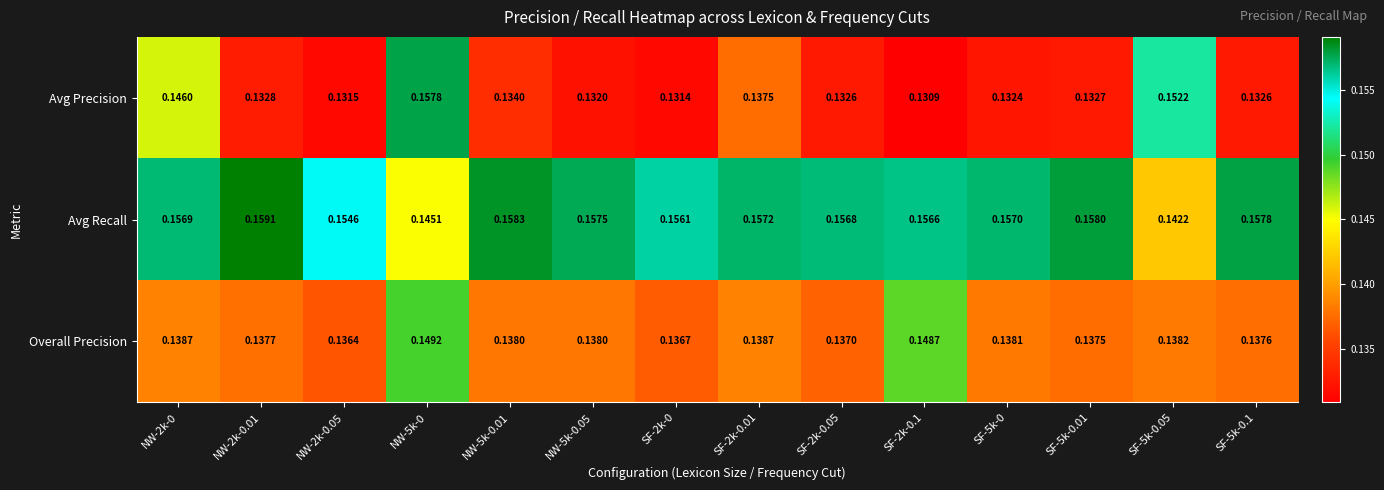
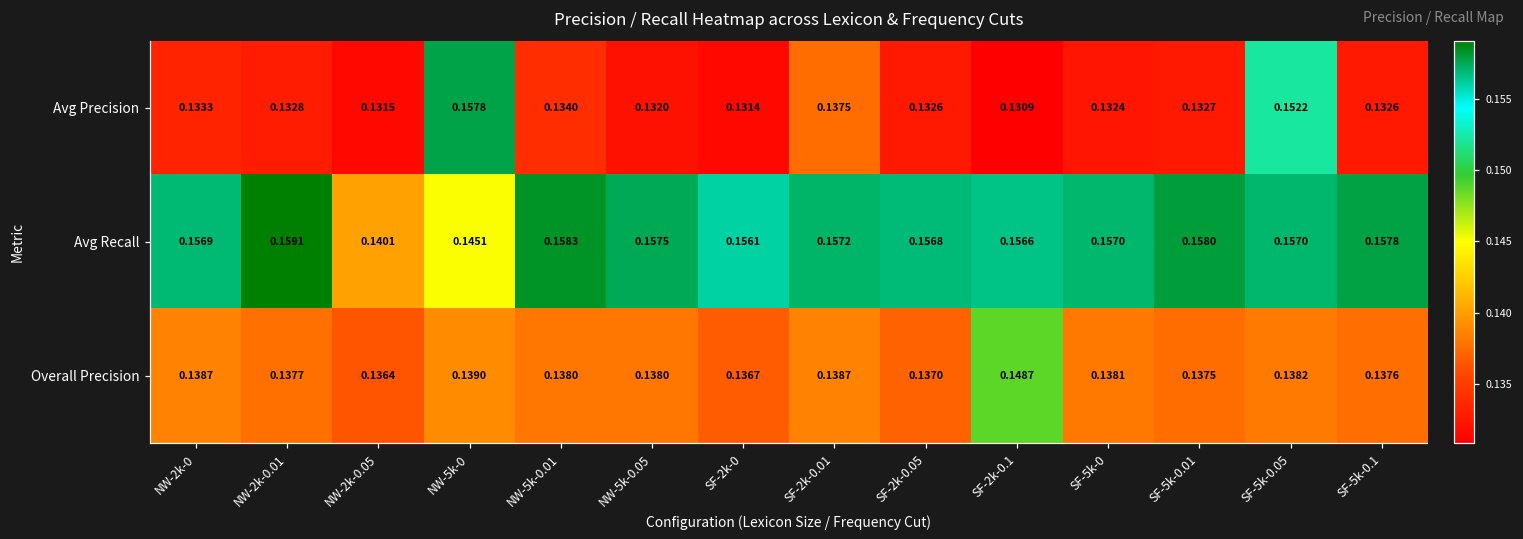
Avg Precision, NW-2k-0: 0.1460 -> 0.1333
Avg Recall, NW-2k-0.05: 0.1546 -> 0.1401
Avg Recall, SF-5k-0.05: 0.1422 -> 0.1570
Overall Precision, NW-5k-0: 0.1492 -> 0.1390
